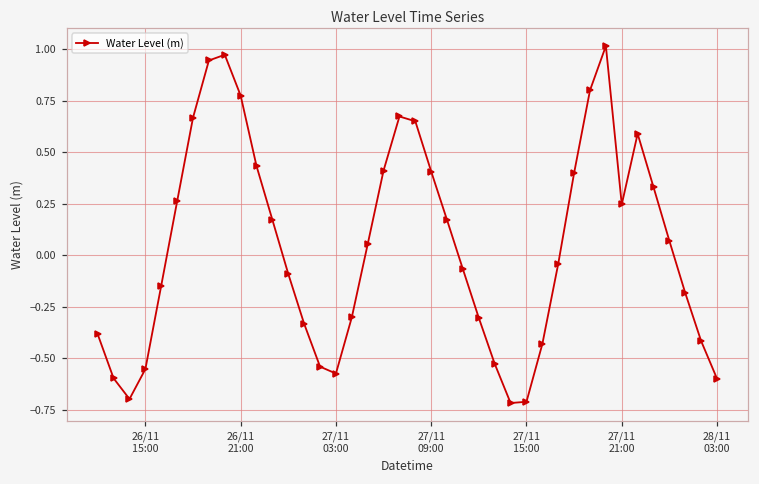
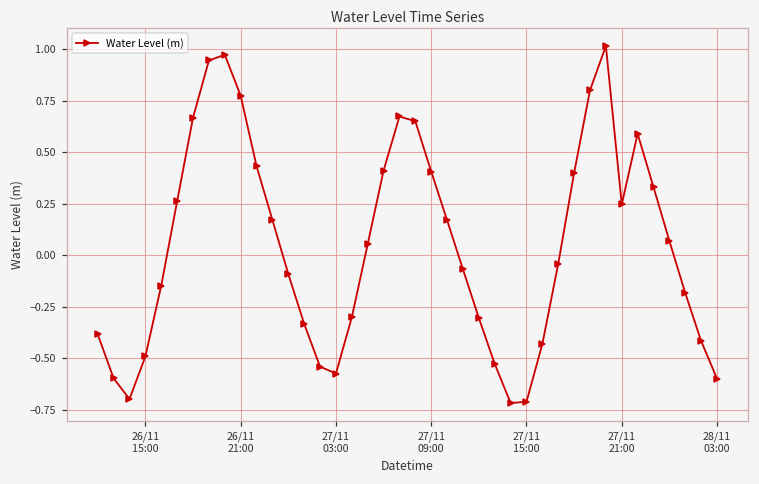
26/11 15:00: -0.55 -> -0.49
